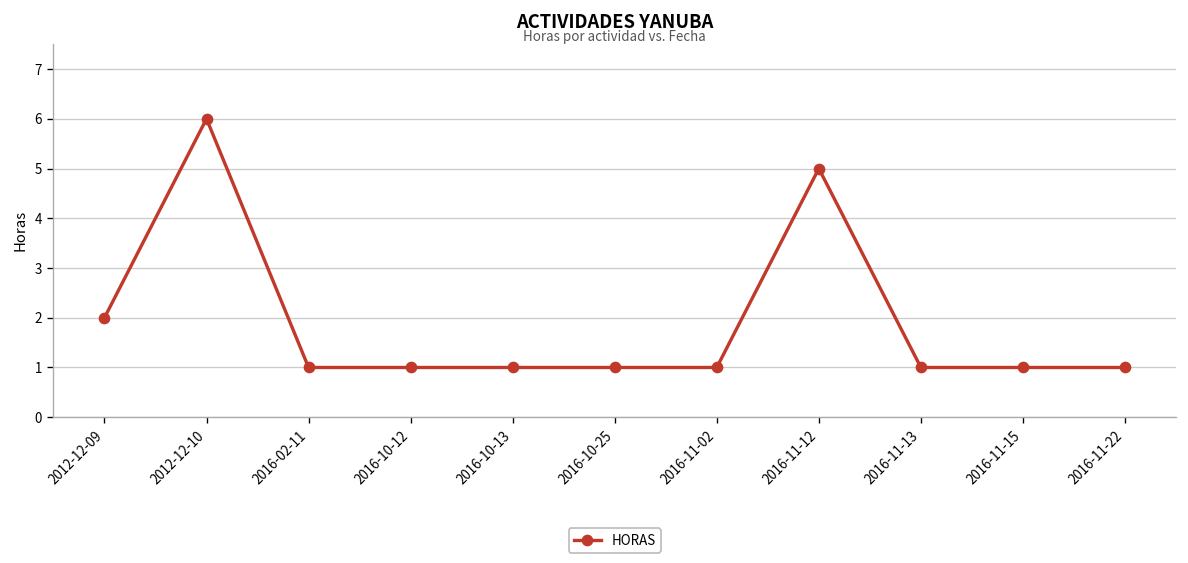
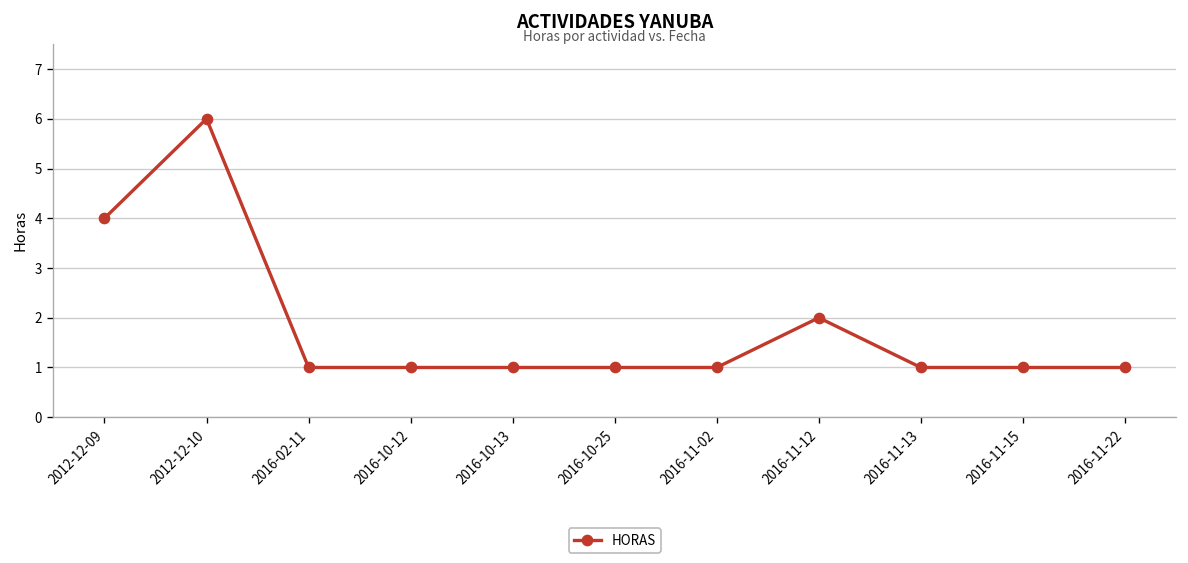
2012-12-09: 2 -> 4
2016-11-12: 5 -> 2
